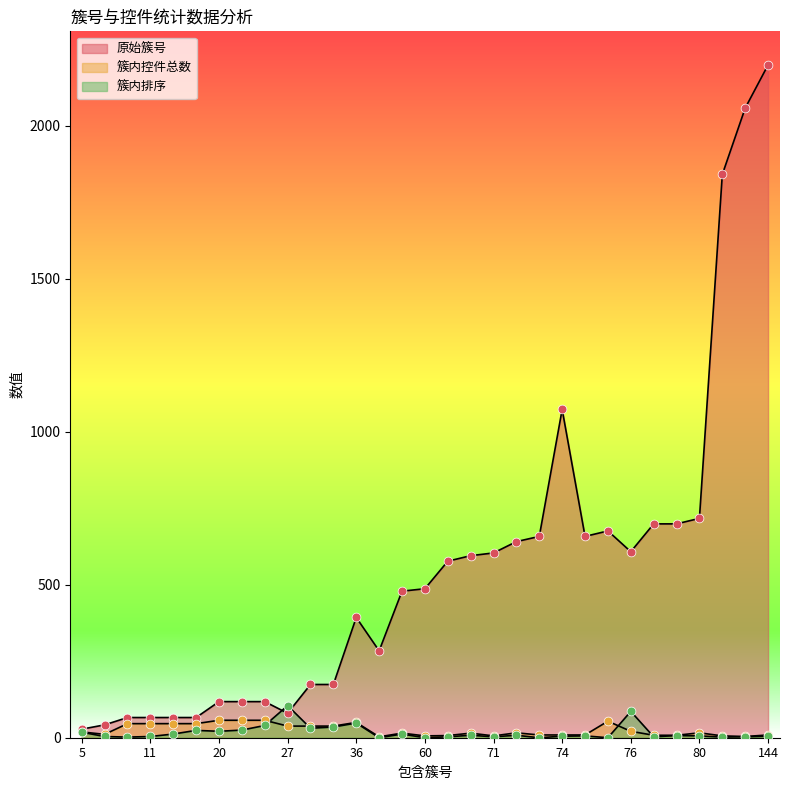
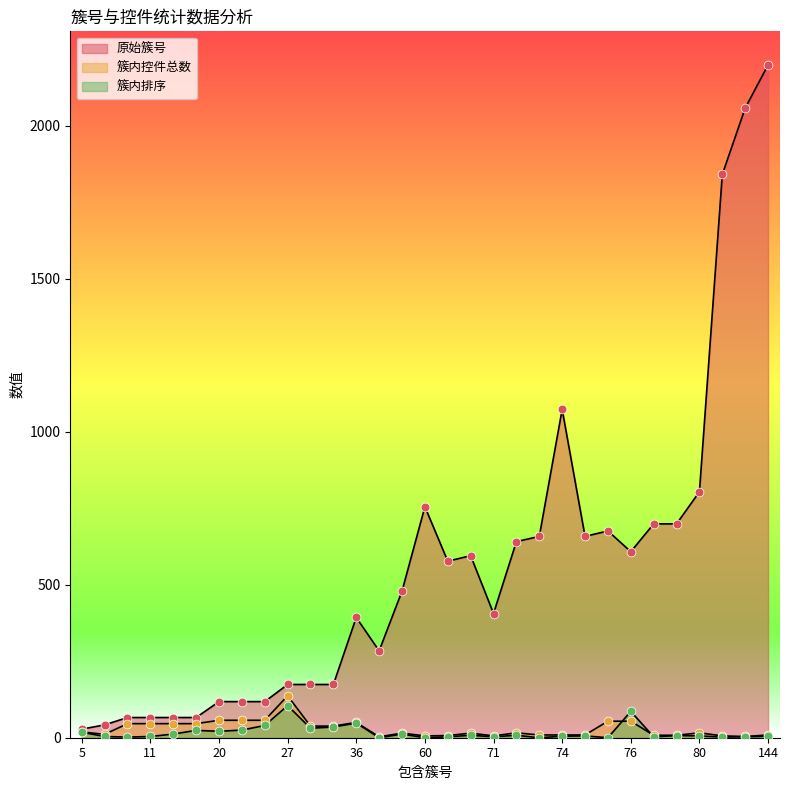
原始簇号, 27: 80 -> 170
簇内控件总数, 27: 40 -> 140
原始簇号, 60: 490 -> 760
原始簇号, 71: 600 -> 410
簇内控件总数, 76: 20 -> 50
原始簇号, 80: 720 -> 800
